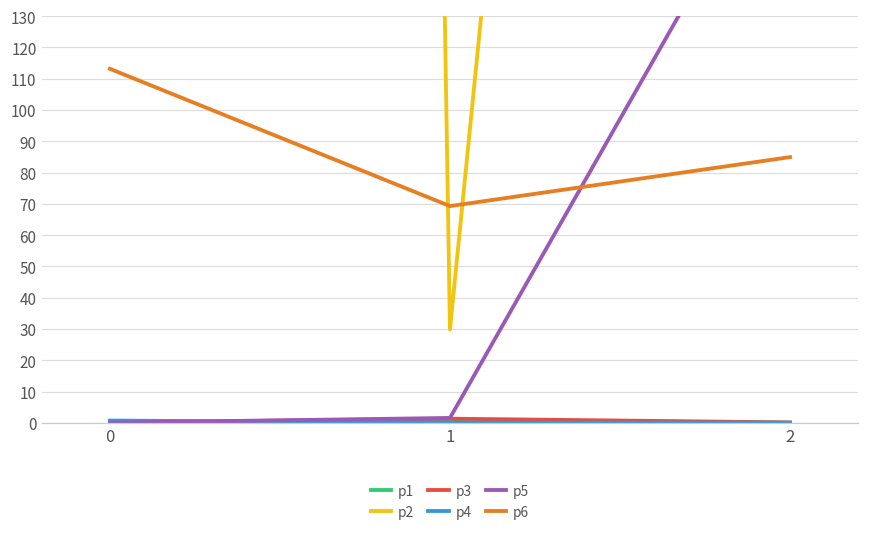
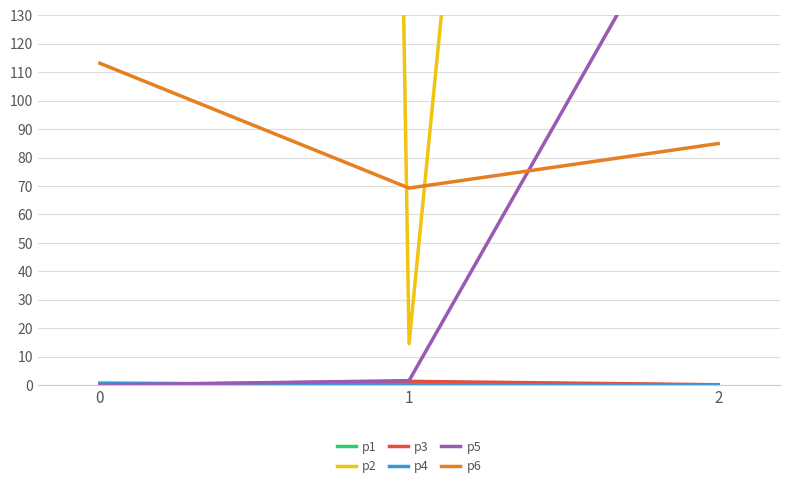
p2, 1: 30 -> 15
